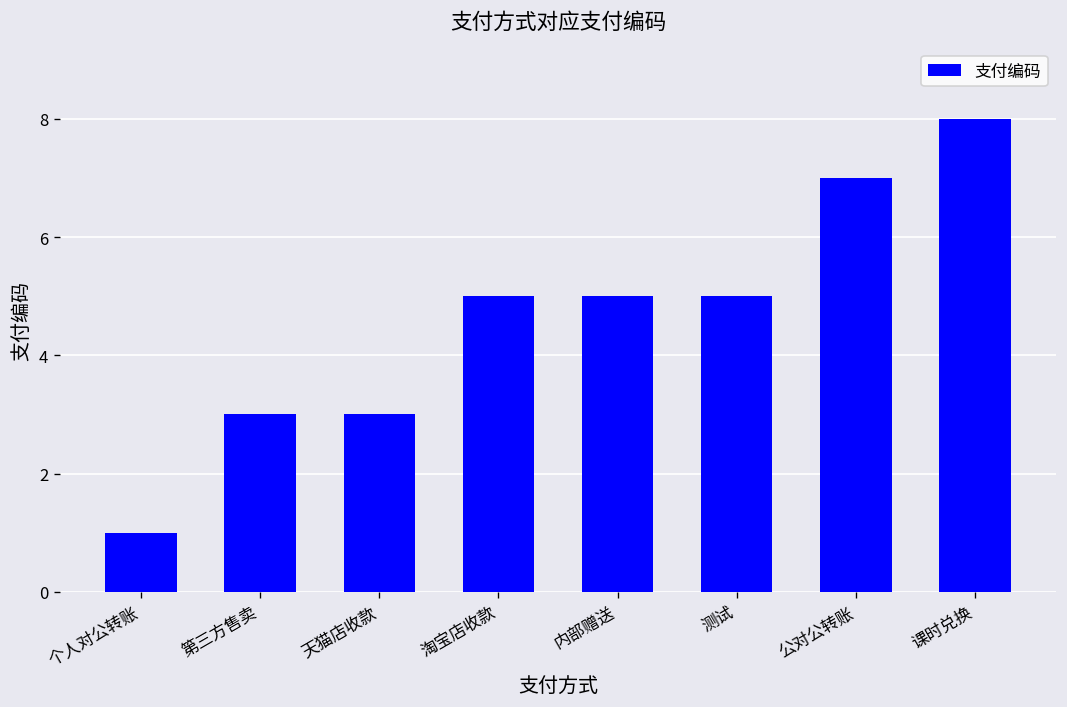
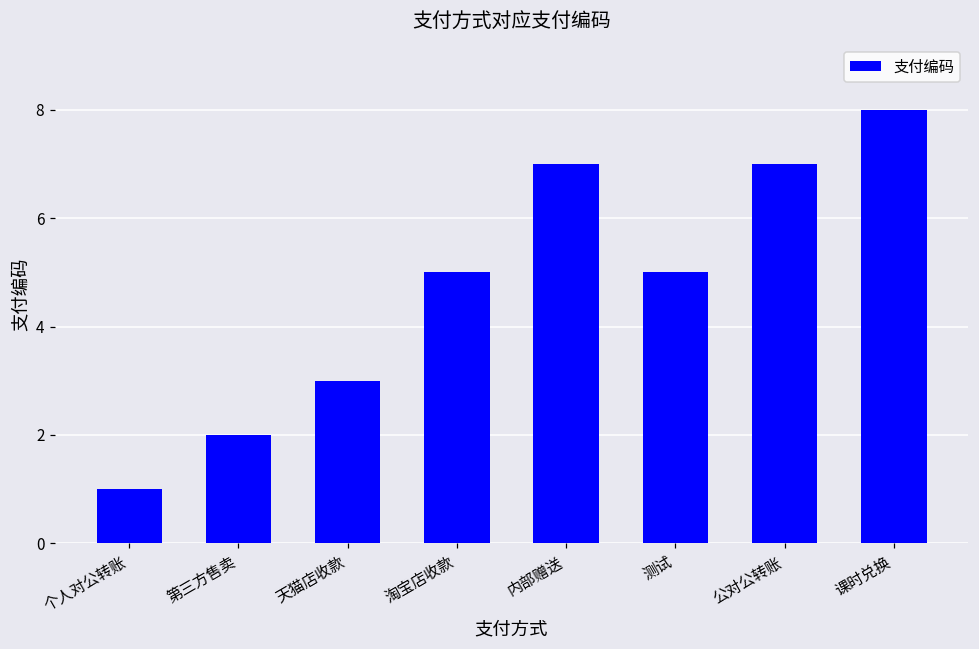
第三方售卖: 3 -> 2
内部赠送: 5 -> 7
